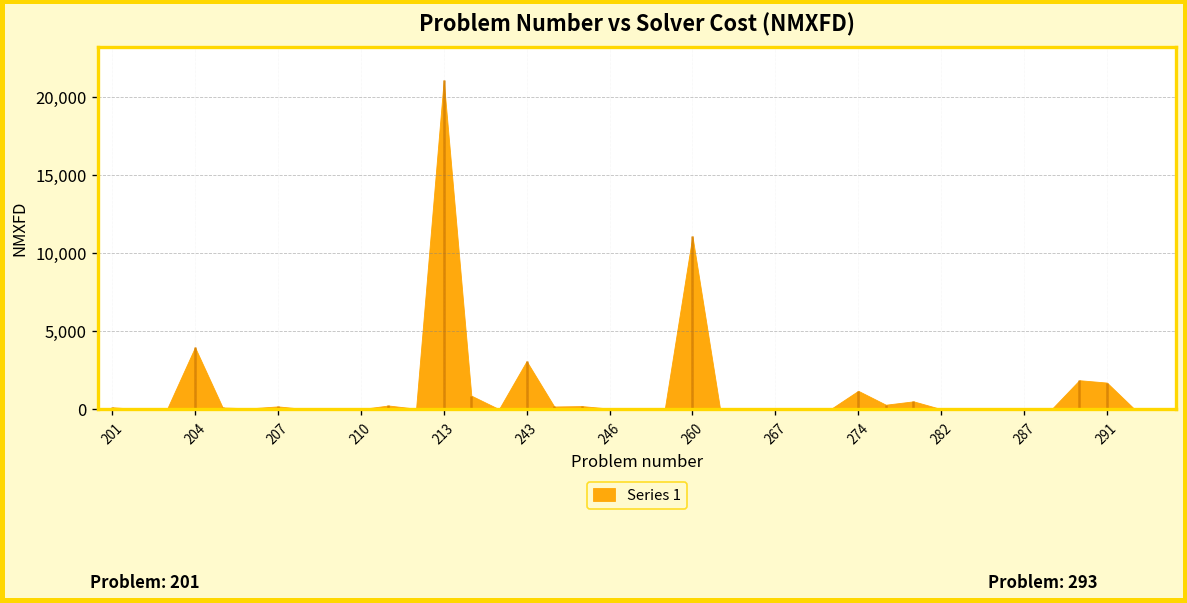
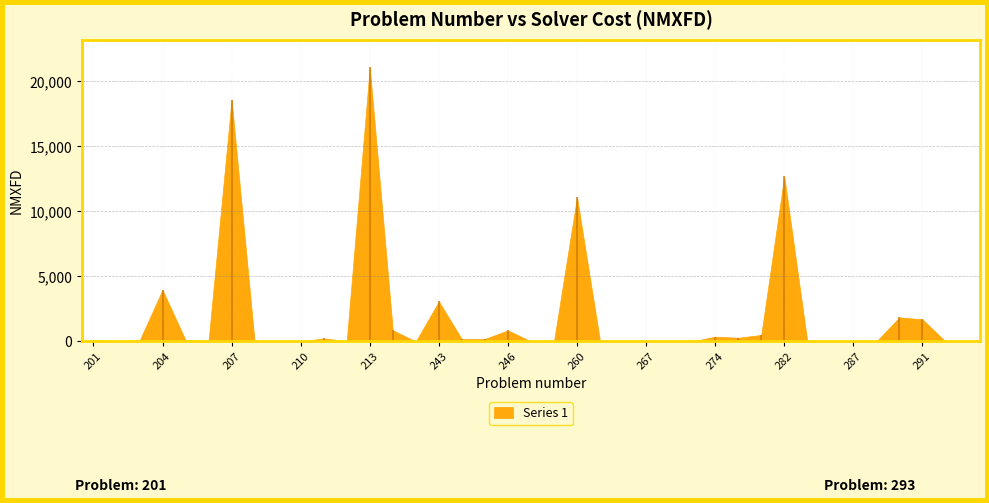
207: 200 -> 18,600
246: 0 -> 800
274: 1,200 -> 400
282: 0 -> 12,700
